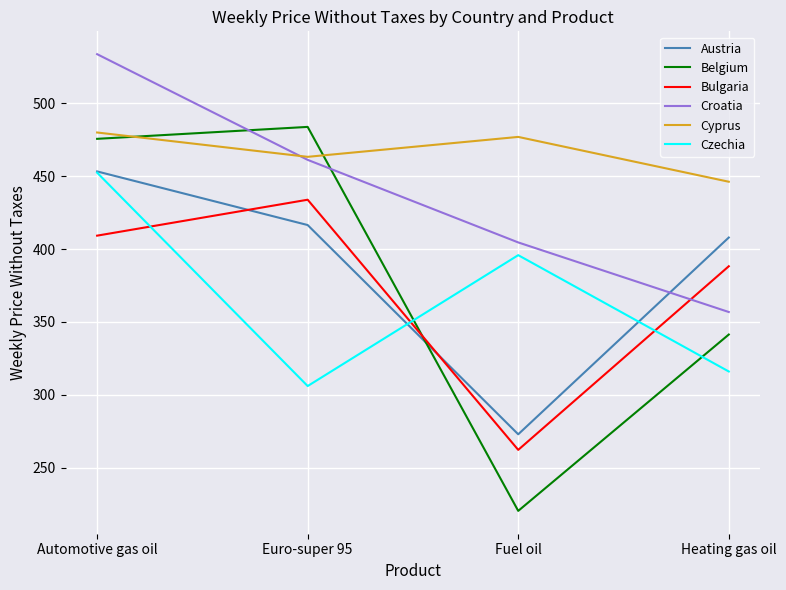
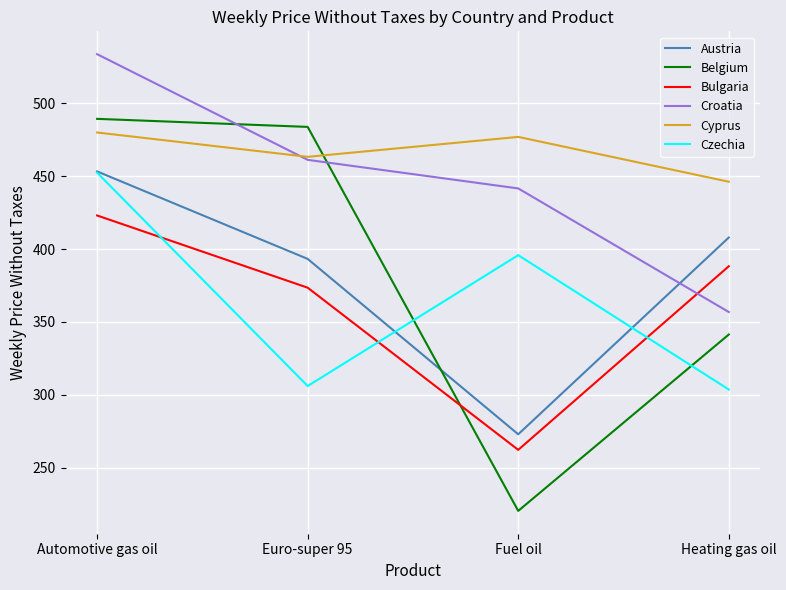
Belgium, Automotive gas oil: 476 -> 489
Bulgaria, Automotive gas oil: 409 -> 423
Austria, Euro-super 95: 416 -> 393
Bulgaria, Euro-super 95: 434 -> 374
Croatia, Fuel oil: 405 -> 442
Czechia, Heating gas oil: 316 -> 304
